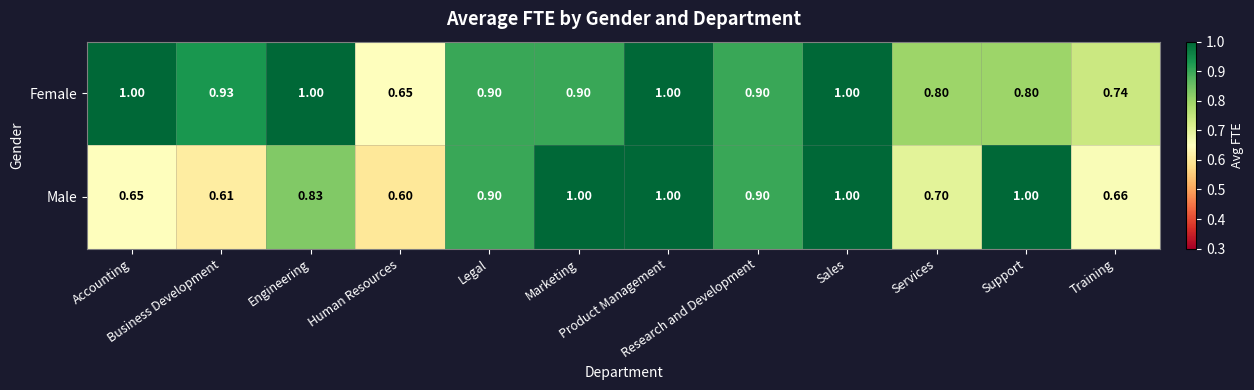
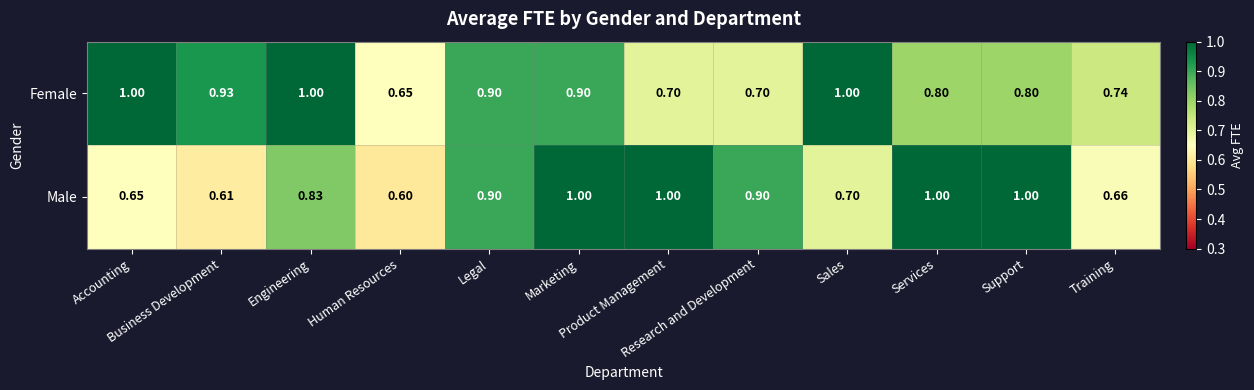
Female, Product Management: 1.00 -> 0.70
Female, Research and Development: 0.90 -> 0.70
Male, Sales: 1.00 -> 0.70
Male, Services: 0.70 -> 1.00
